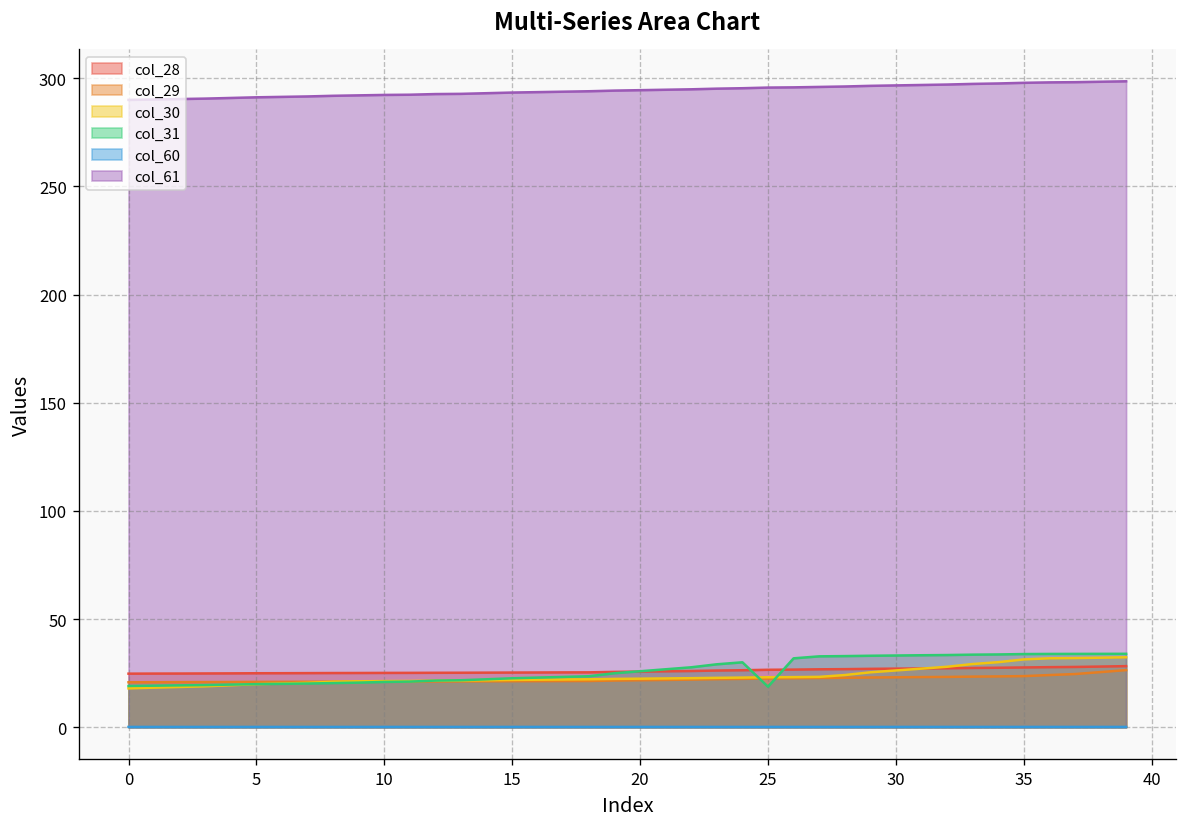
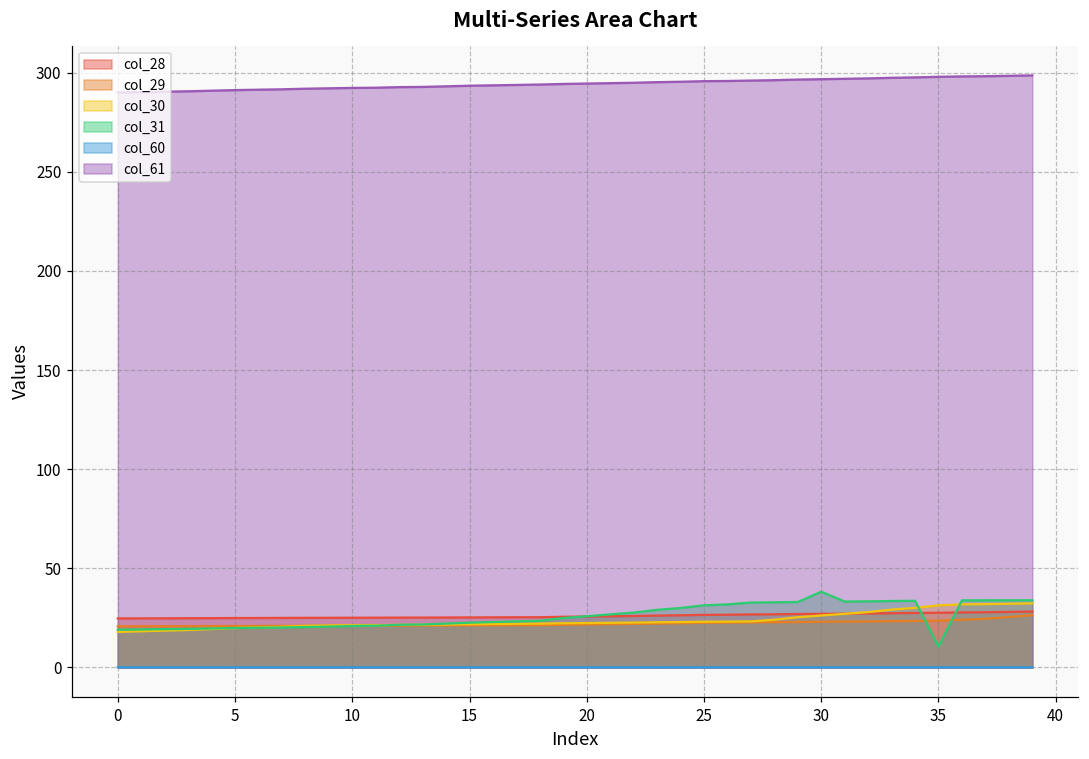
col_31, 25: 19 -> 31
col_31, 30: 33 -> 38
col_31, 35: 34 -> 11
